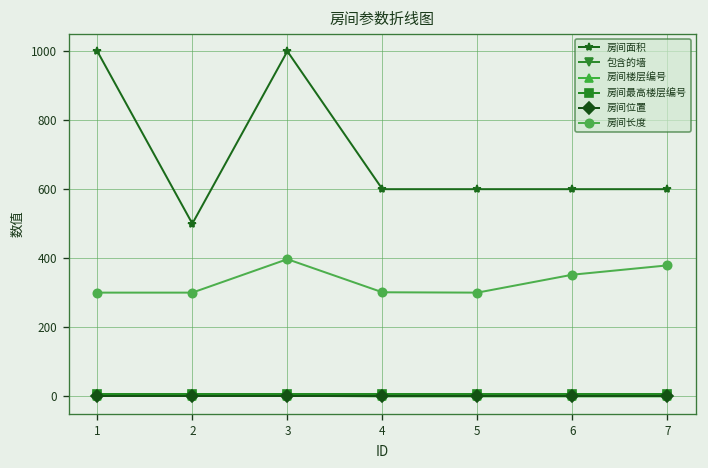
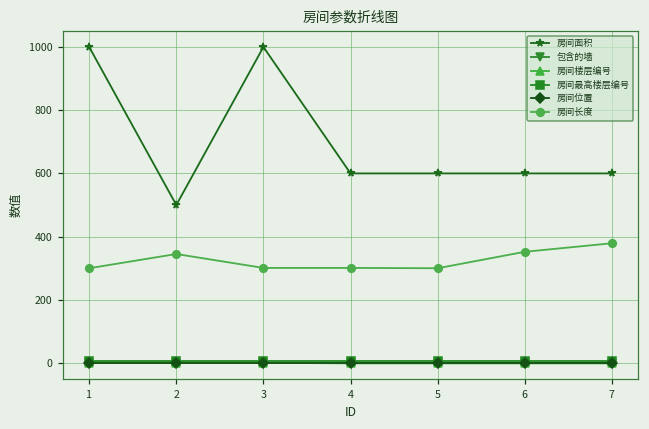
房间长度, 2: 300 -> 350
房间长度, 3: 400 -> 300
